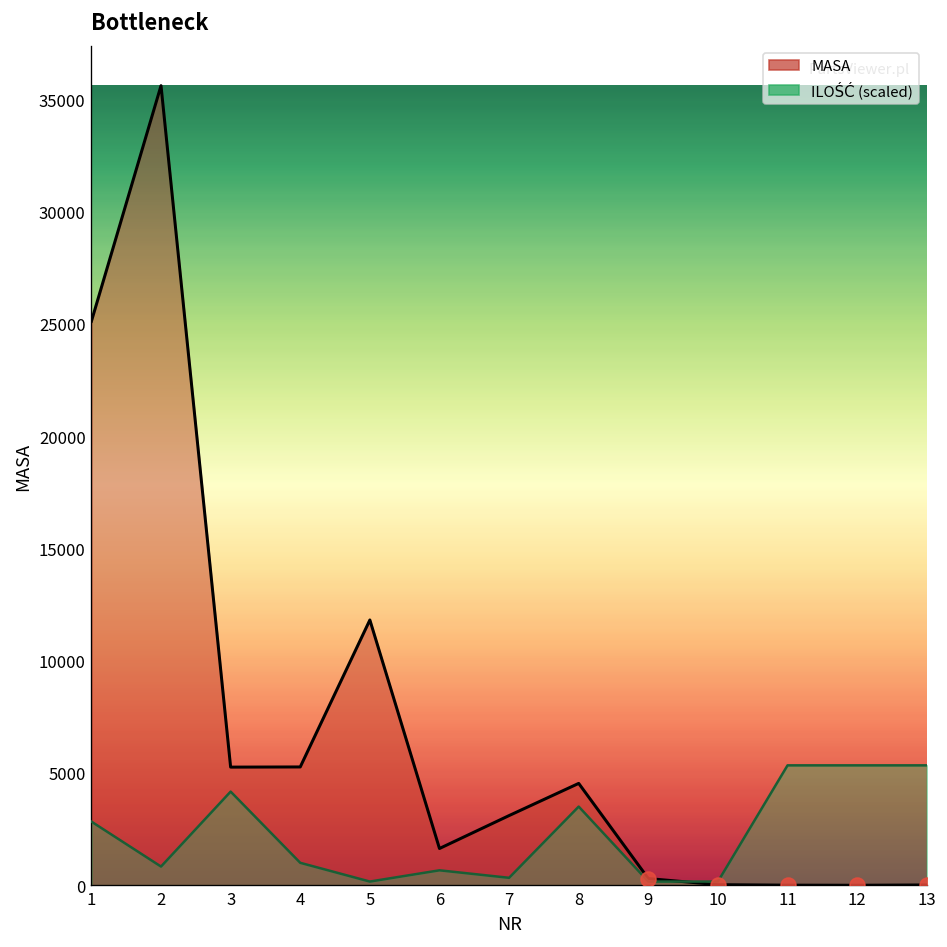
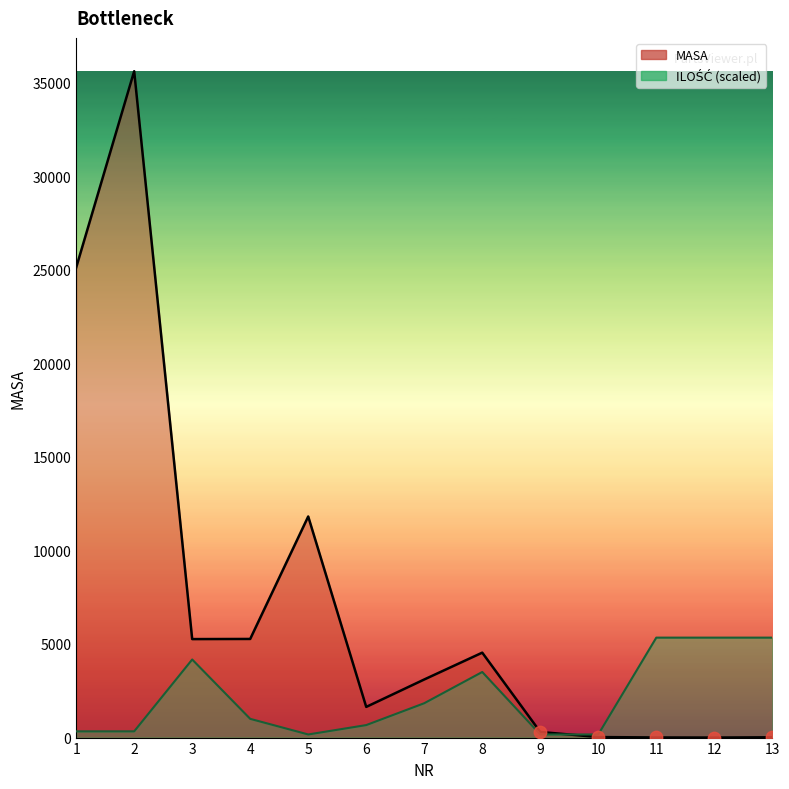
ILOŚĆ (scaled), 1: 2800 -> 300
ILOŚĆ (scaled), 2: 800 -> 300
ILOŚĆ (scaled), 7: 300 -> 1800
